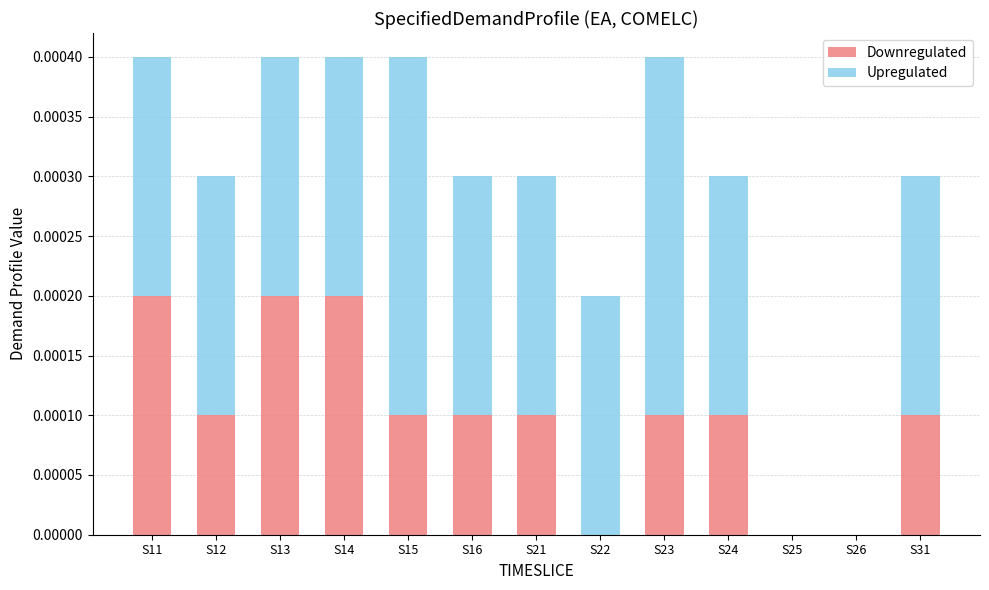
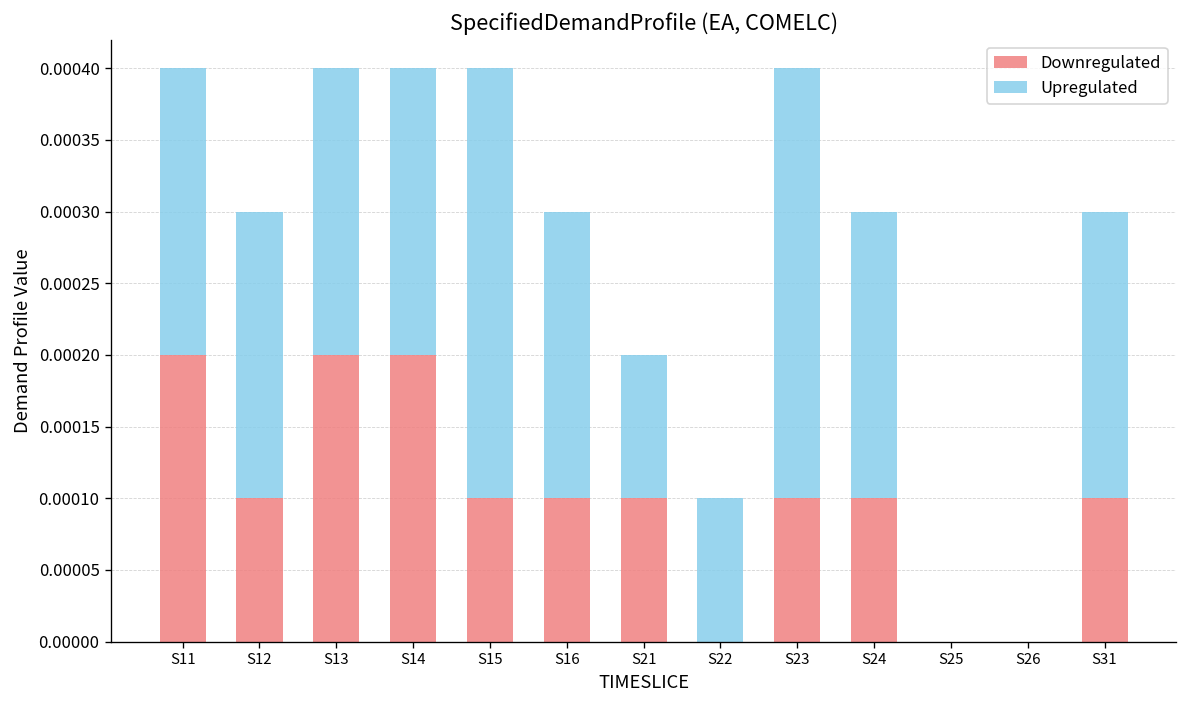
Upregulated, S21: 0.0002 -> 0.0001
Upregulated, S22: 0.0002 -> 0.0001
